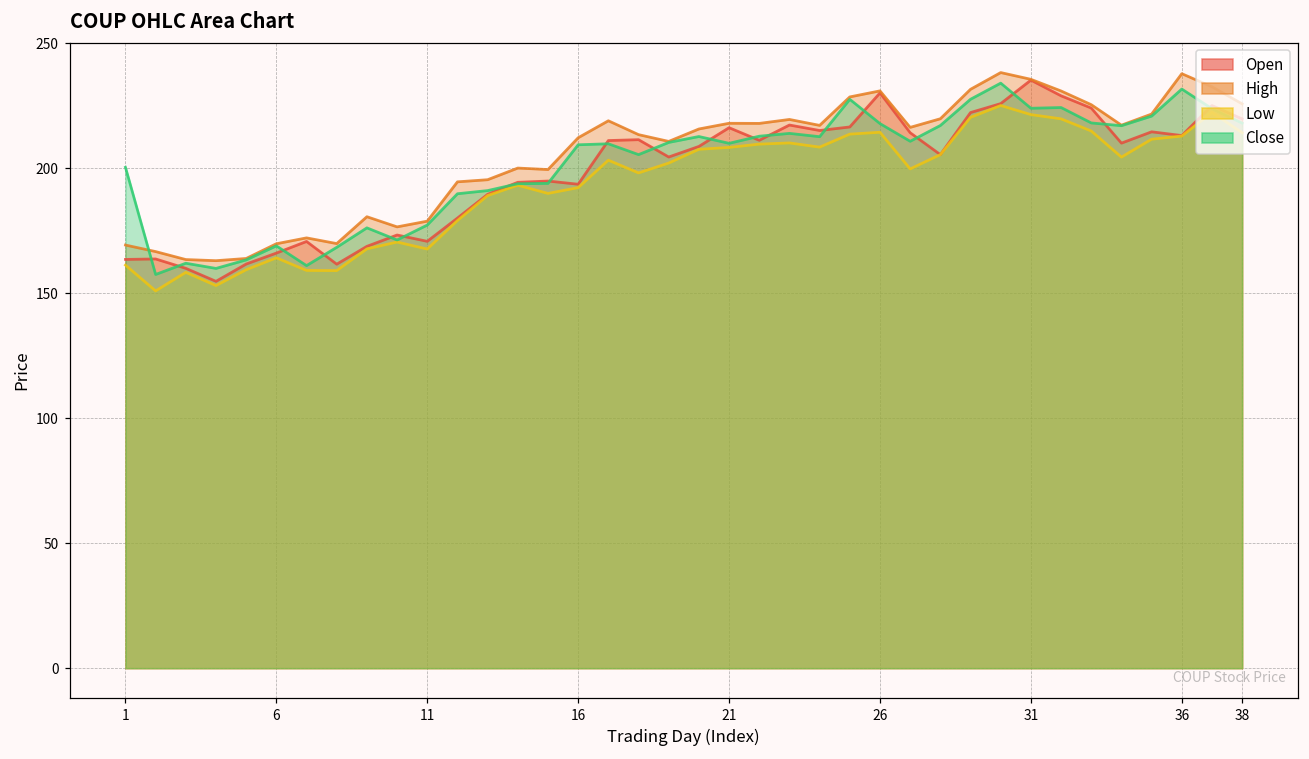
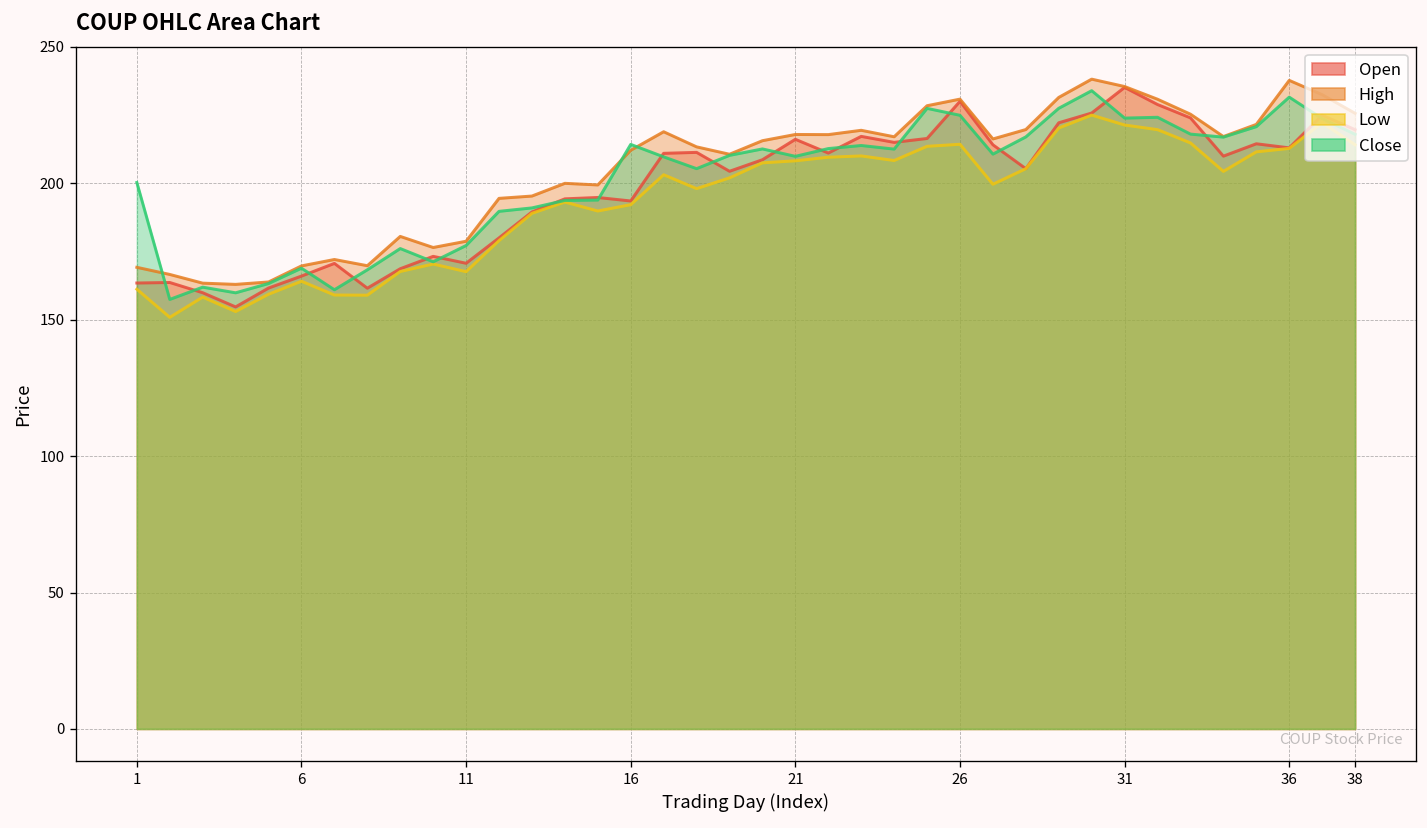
Close, 16: 209 -> 214
Close, 26: 218 -> 225
